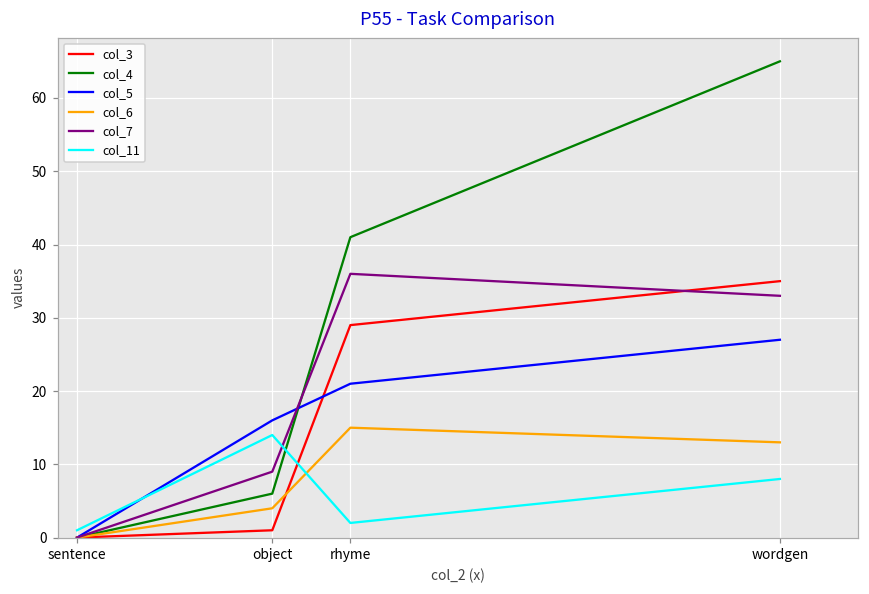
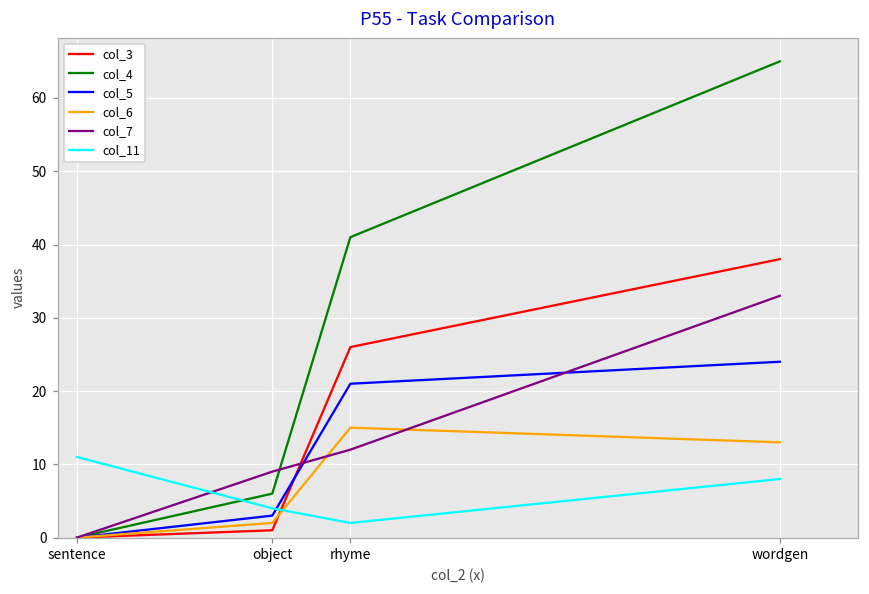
col_11, sentence: 1 -> 11
col_5, object: 16 -> 3
col_6, object: 4 -> 2
col_11, object: 14 -> 4
col_3, rhyme: 29 -> 26
col_7, rhyme: 36 -> 12
col_3, wordgen: 35 -> 38
col_5, wordgen: 27 -> 24
